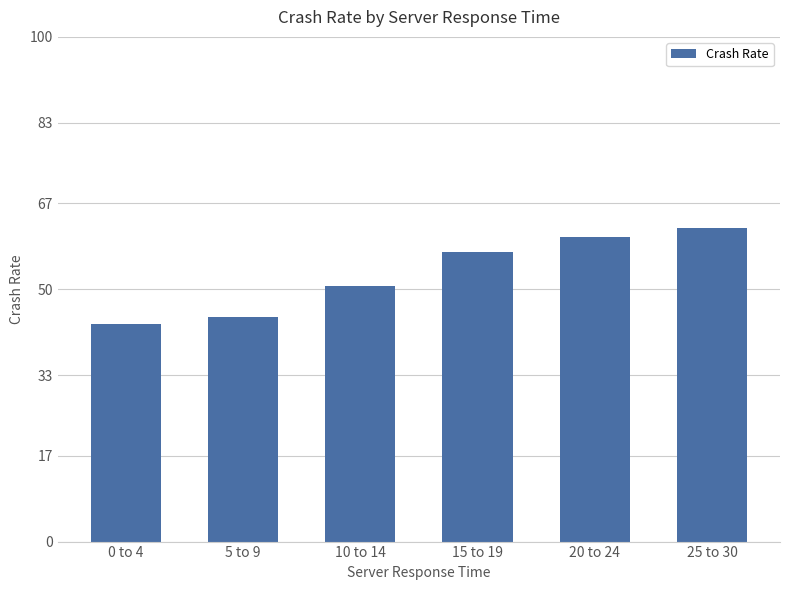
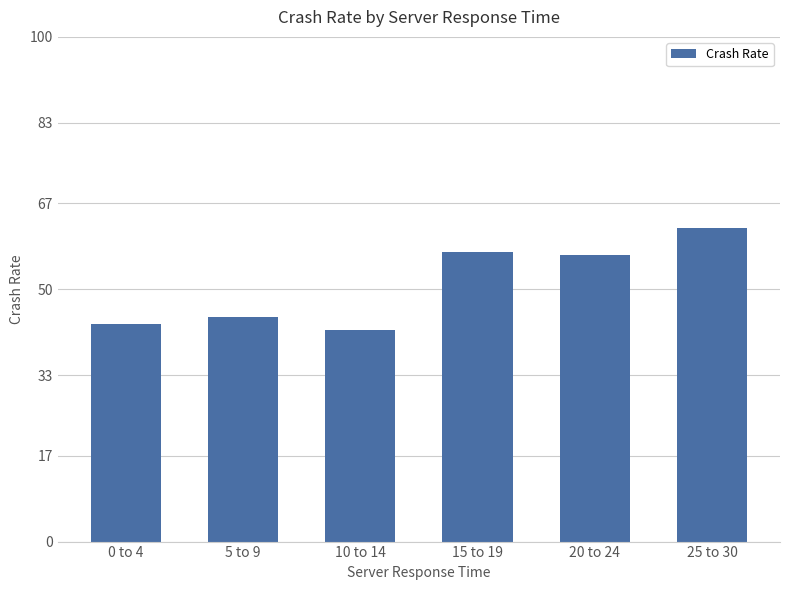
10 to 14: 51 -> 42
20 to 24: 60 -> 57
